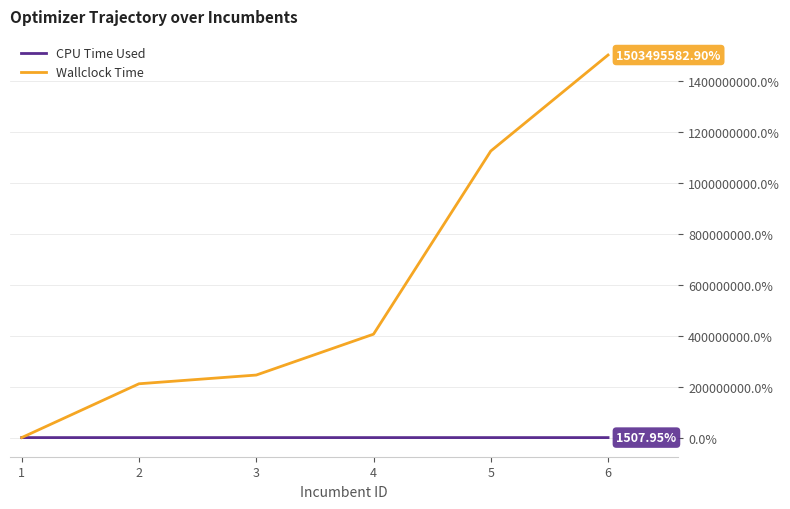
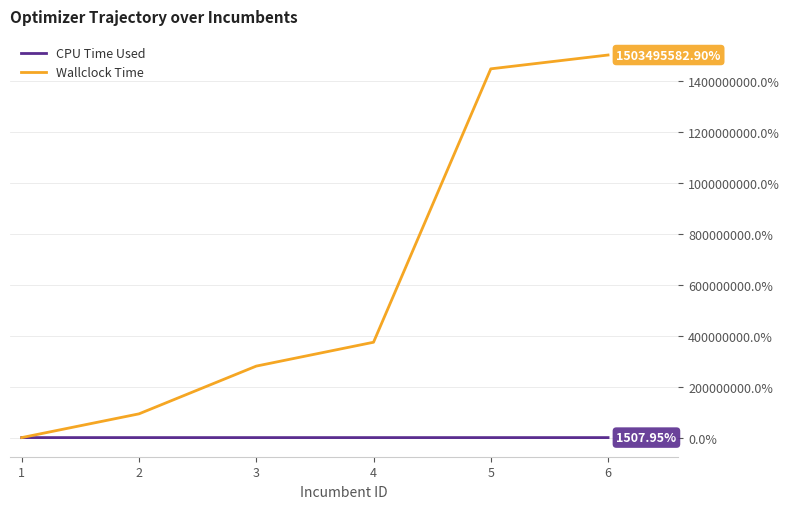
Wallclock Time, 2: 210000000% -> 90000000%
Wallclock Time, 3: 250000000% -> 280000000%
Wallclock Time, 4: 410000000% -> 370000000%
Wallclock Time, 5: 1130000000% -> 1450000000%
